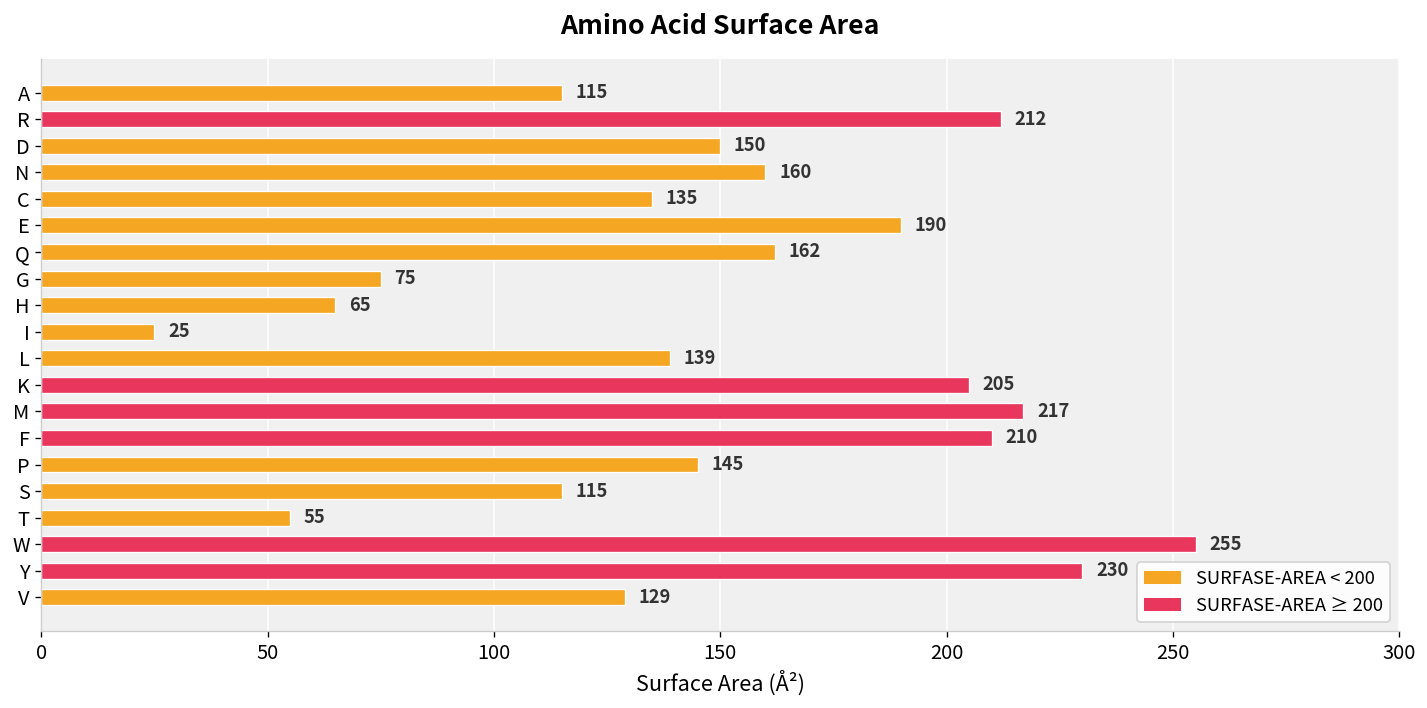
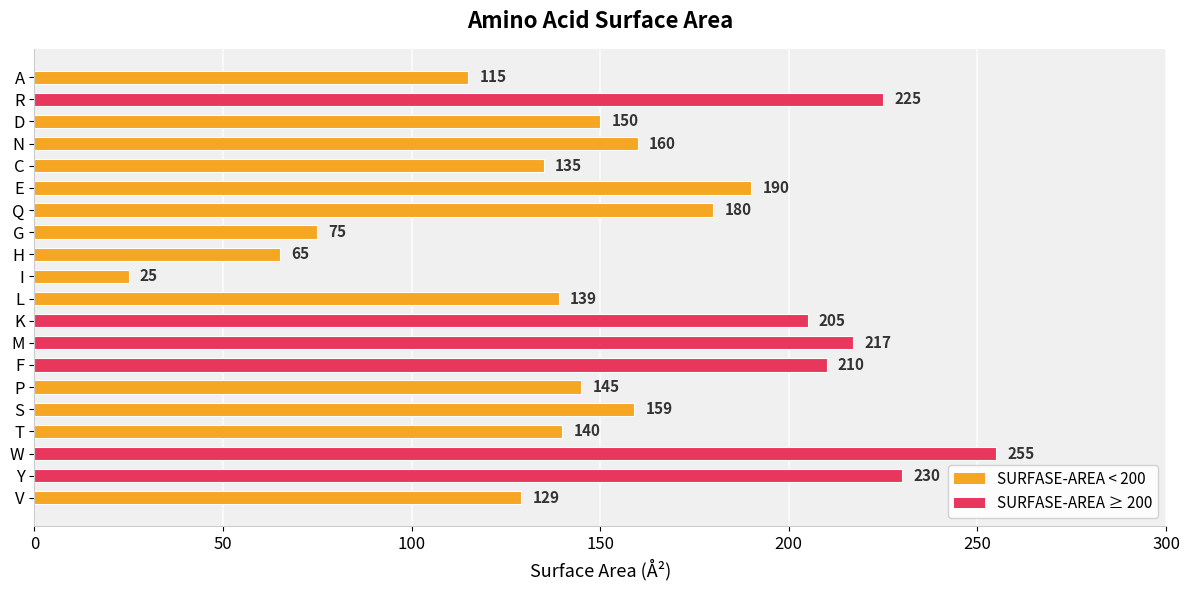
R: 212 -> 225
Q: 162 -> 180
S: 115 -> 159
T: 55 -> 140
